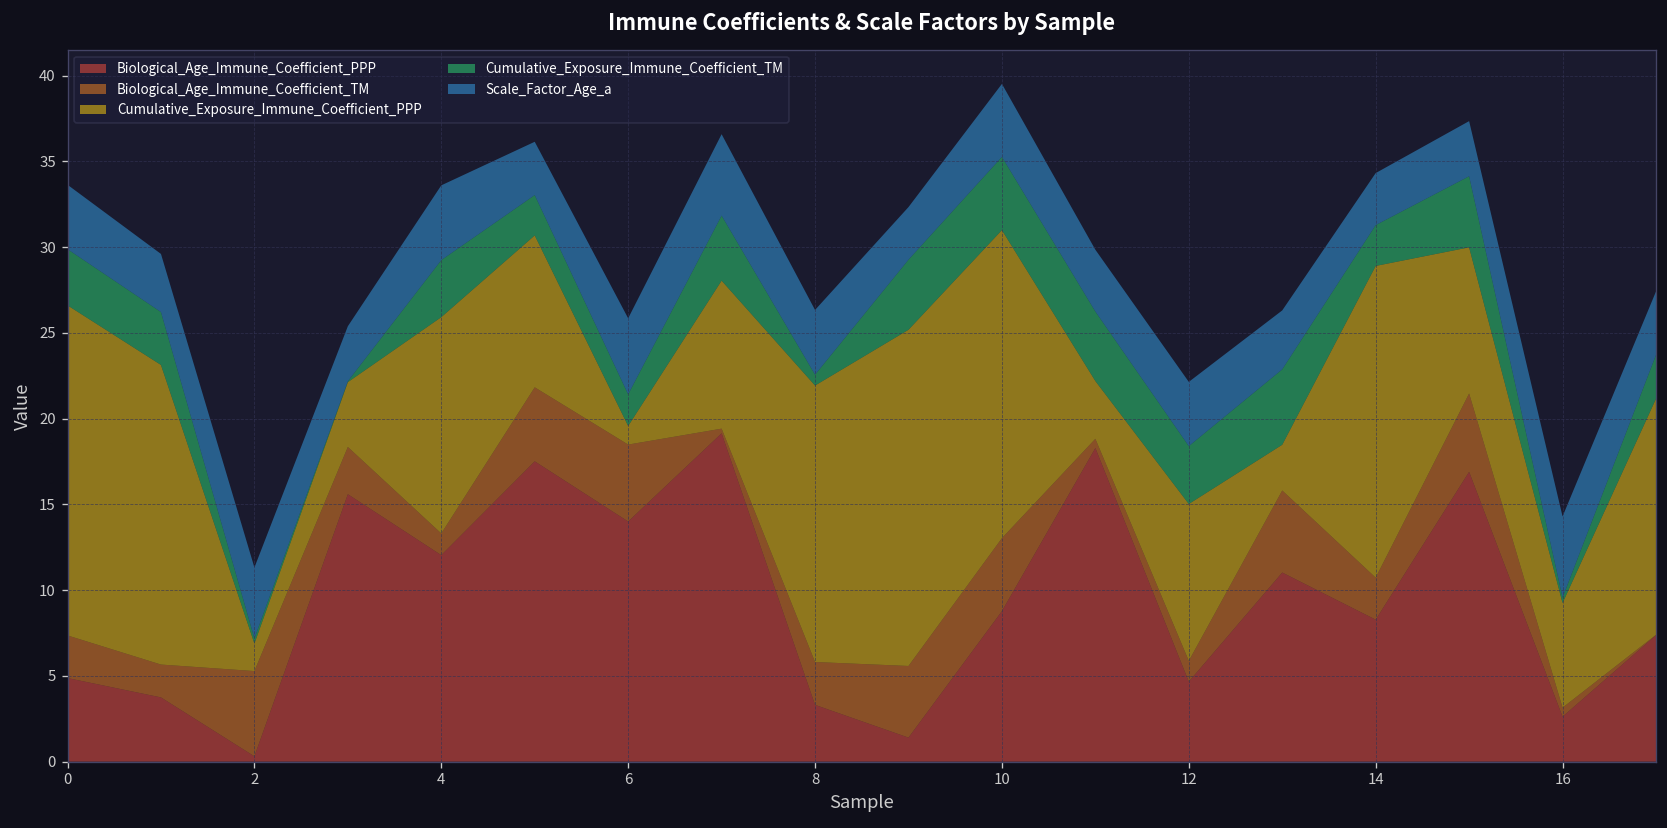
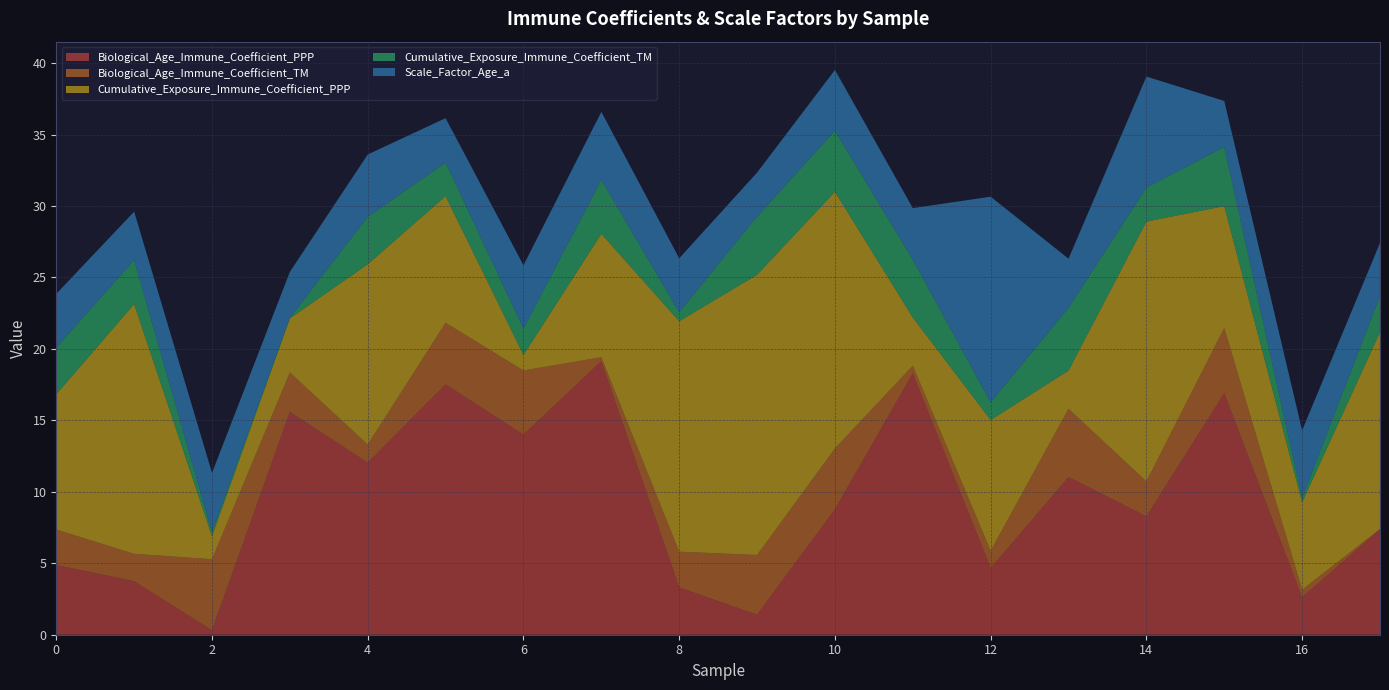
Cumulative_Exposure_Immune_Coefficient_PPP, 0: 19.3 -> 9.5
Cumulative_Exposure_Immune_Coefficient_TM, 12: 3.4 -> 1.2
Scale_Factor_Age_a, 12: 3.7 -> 14.4
Scale_Factor_Age_a, 14: 3.0 -> 7.8
